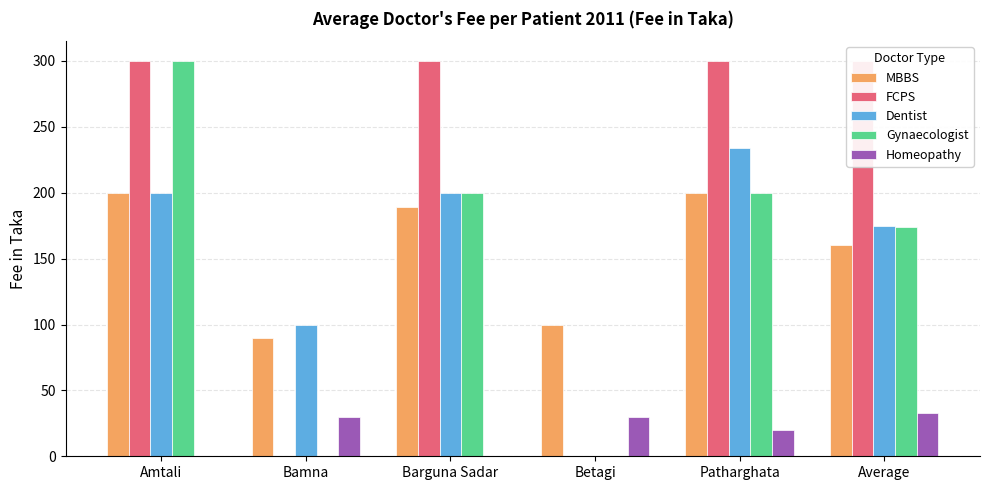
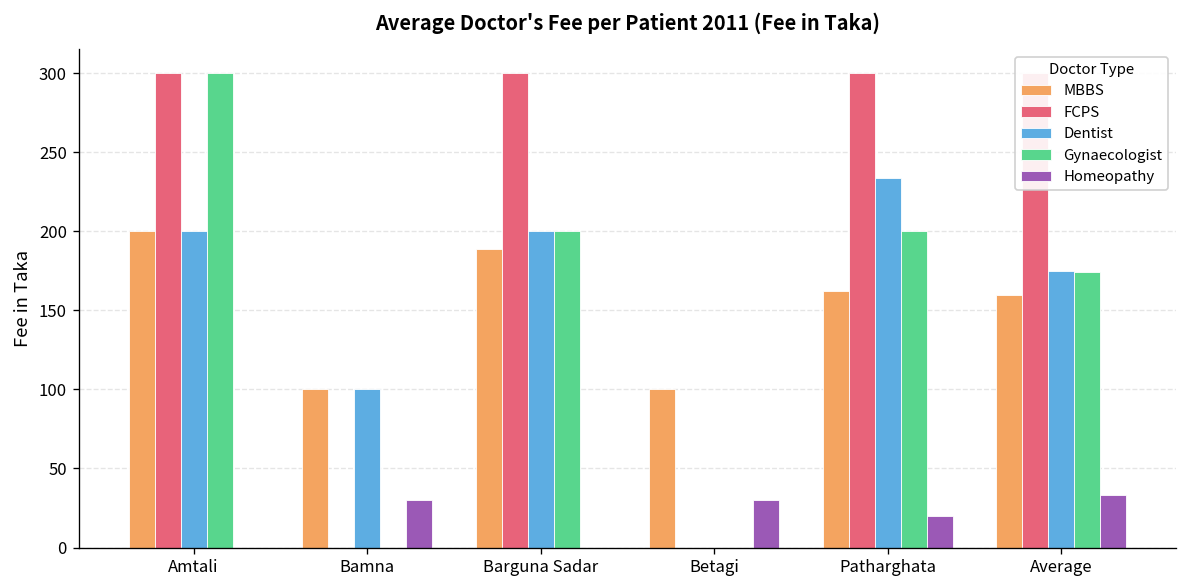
MBBS, Bamna: 90 -> 100
MBBS, Patharghata: 200 -> 162
